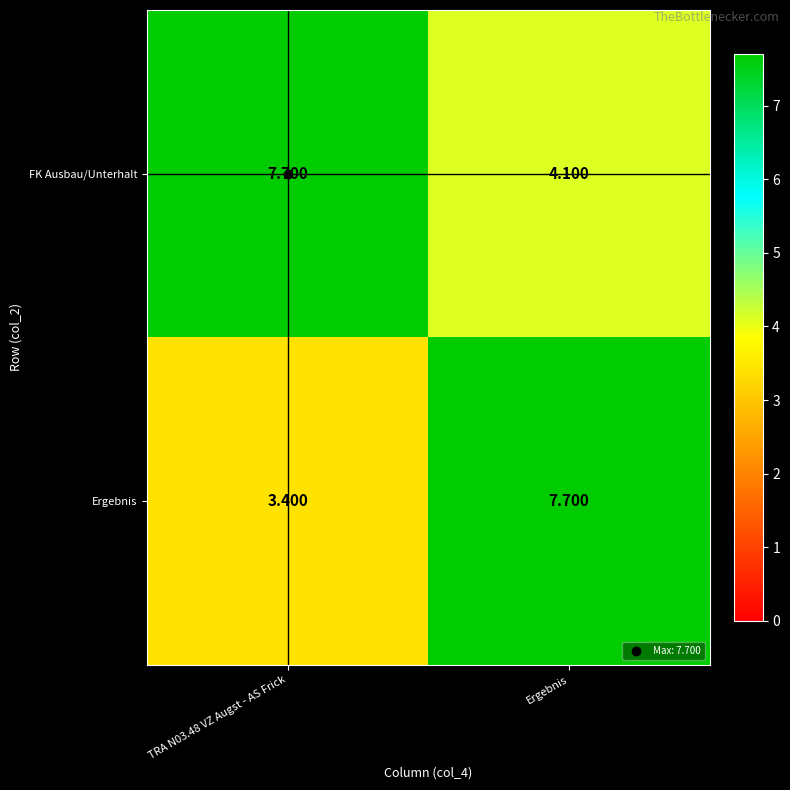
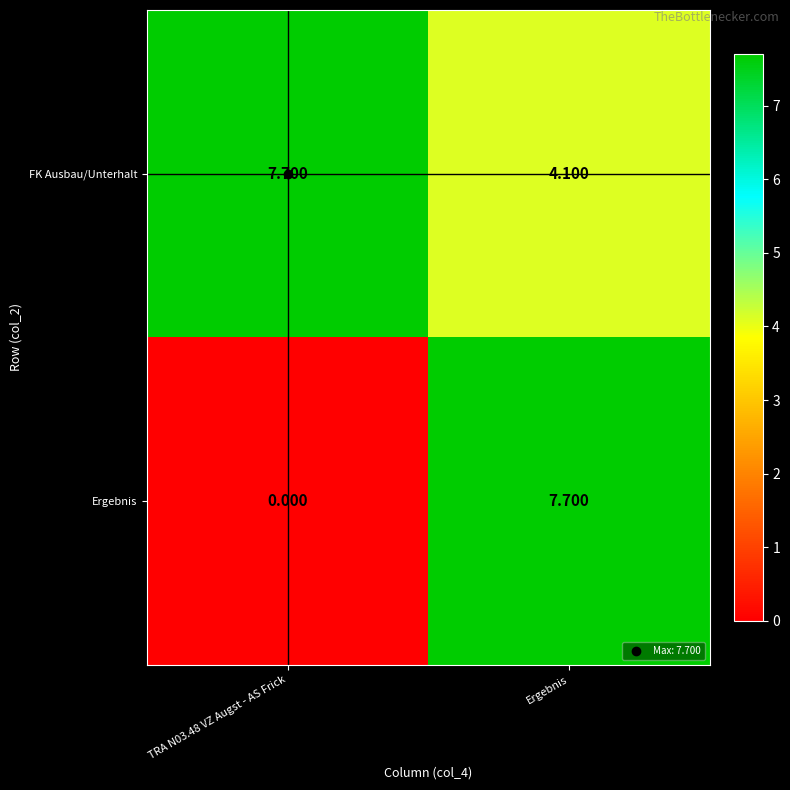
Ergebnis, TRA N03.48 VZ Augst - AS Frick: 3.400 -> 0.000
